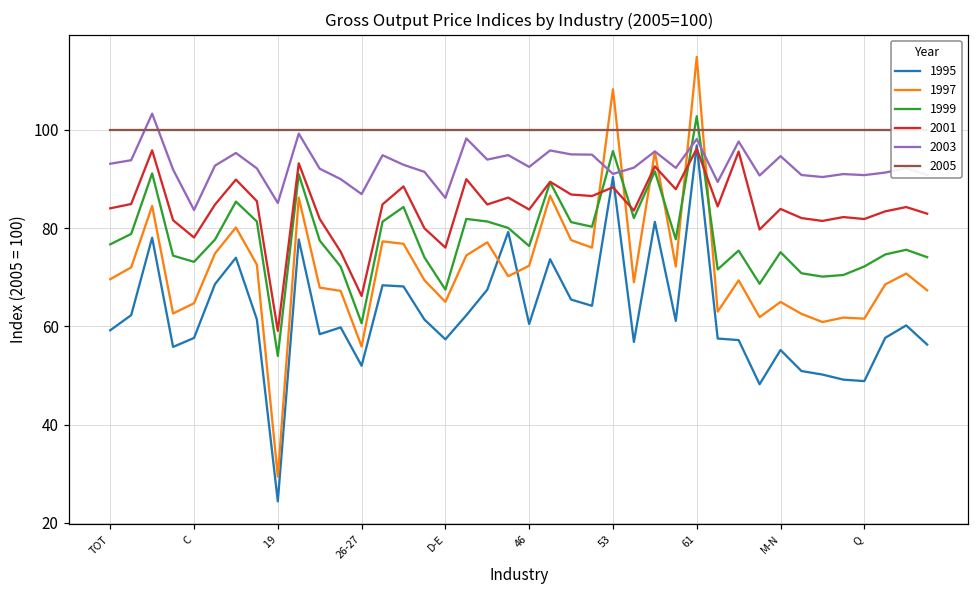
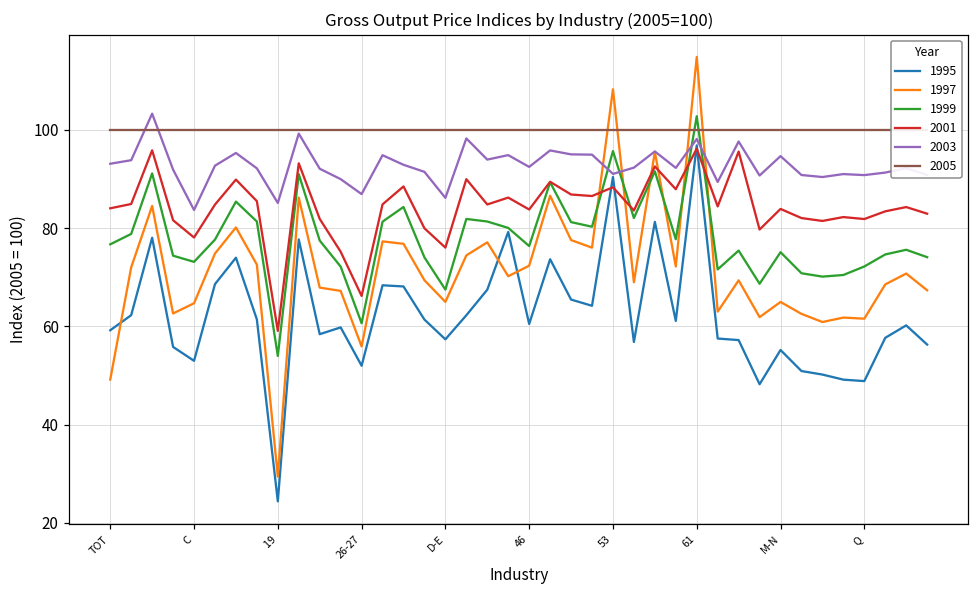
1997, TOT: 70 -> 49
1995, C: 58 -> 53
